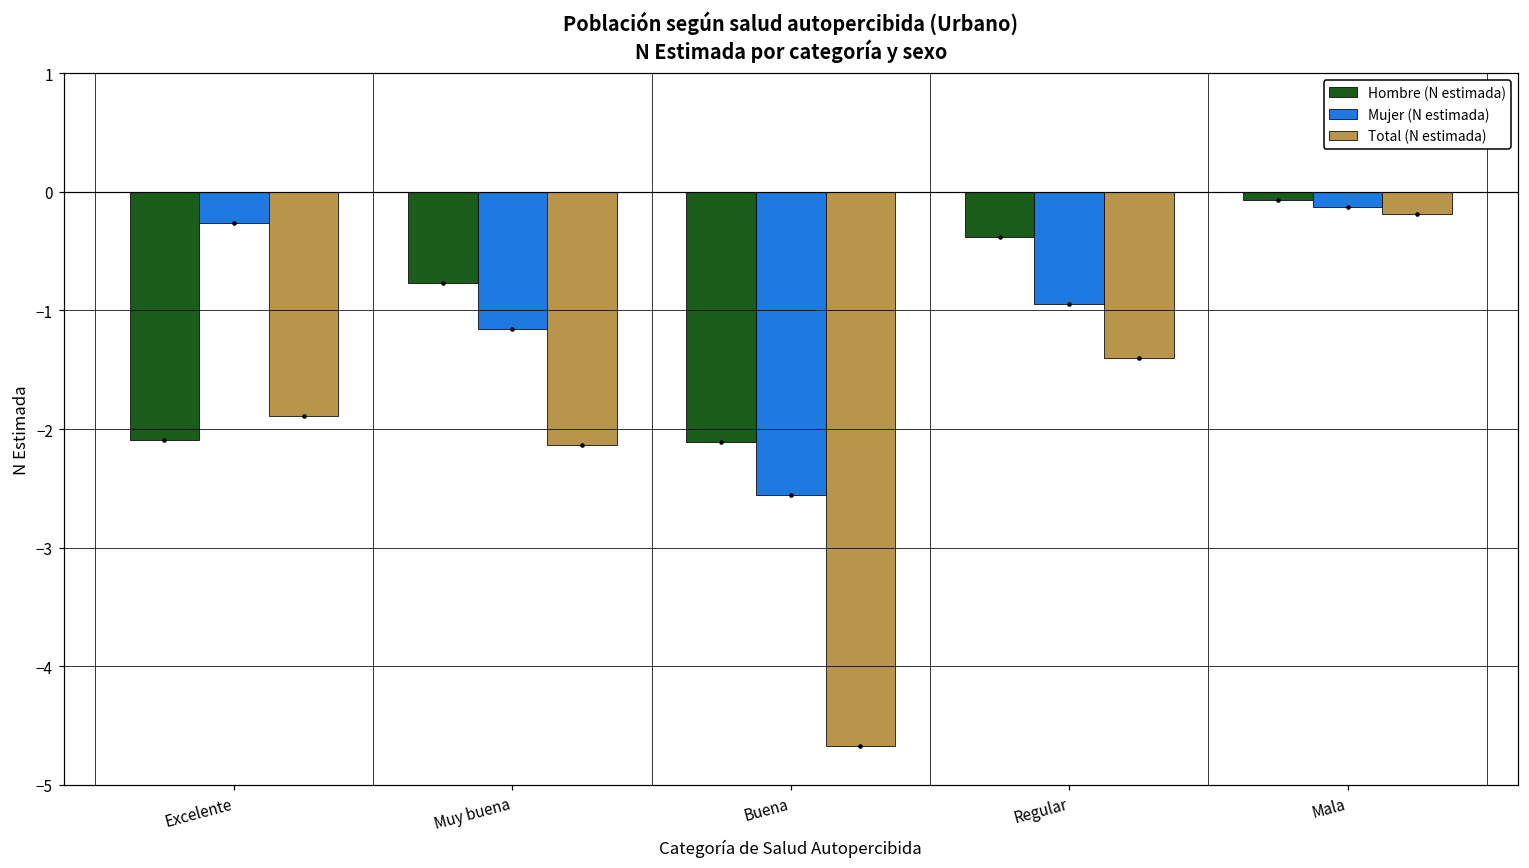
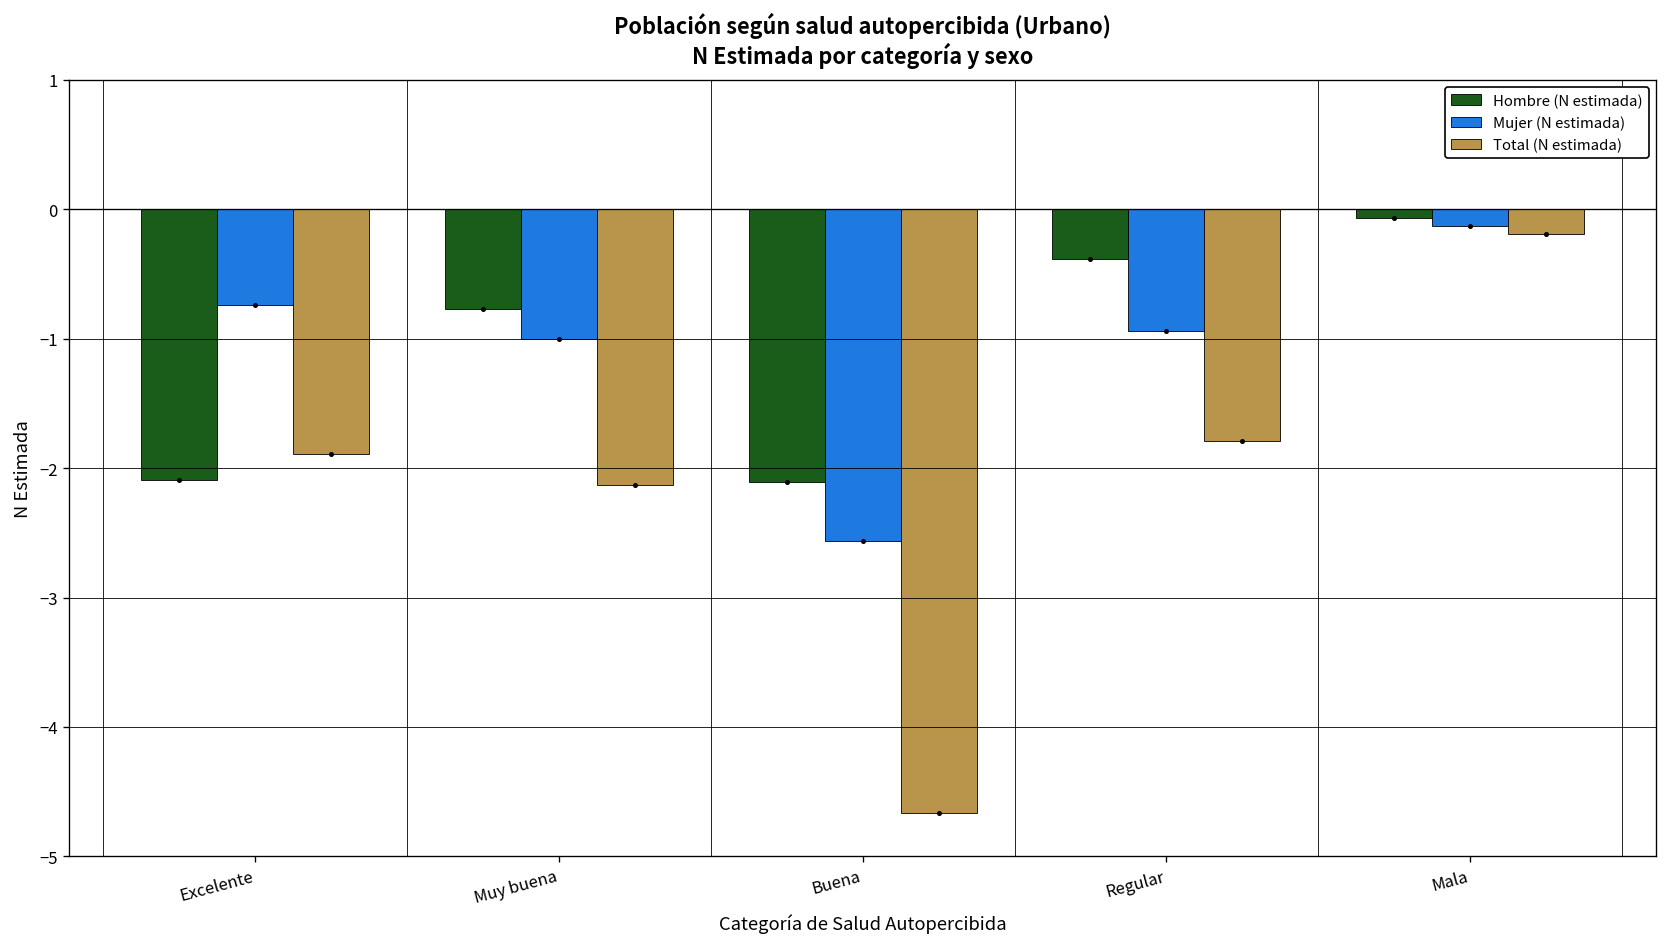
Mujer (N estimada), Excelente: -0.27 -> -0.74
Mujer (N estimada), Muy buena: -1.16 -> -1.00
Total (N estimada), Regular: -1.41 -> -1.79
